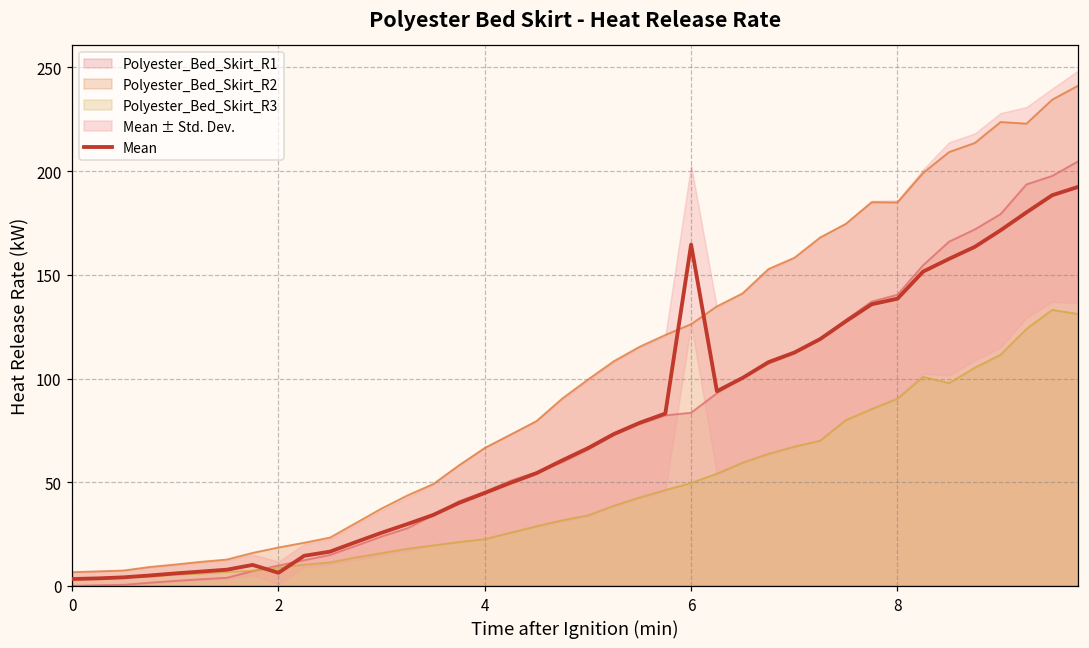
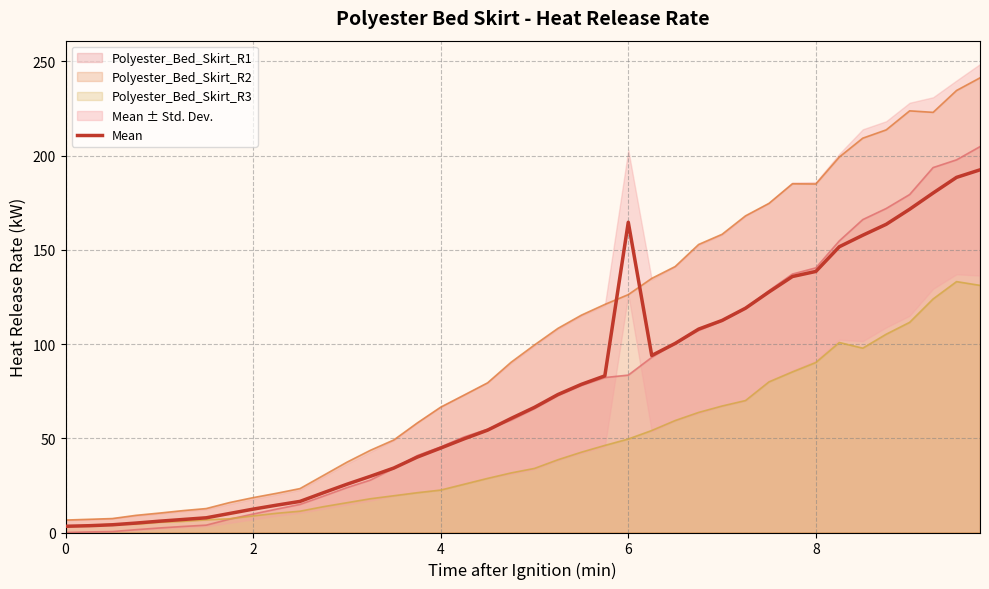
Mean, 2: 6 -> 12
